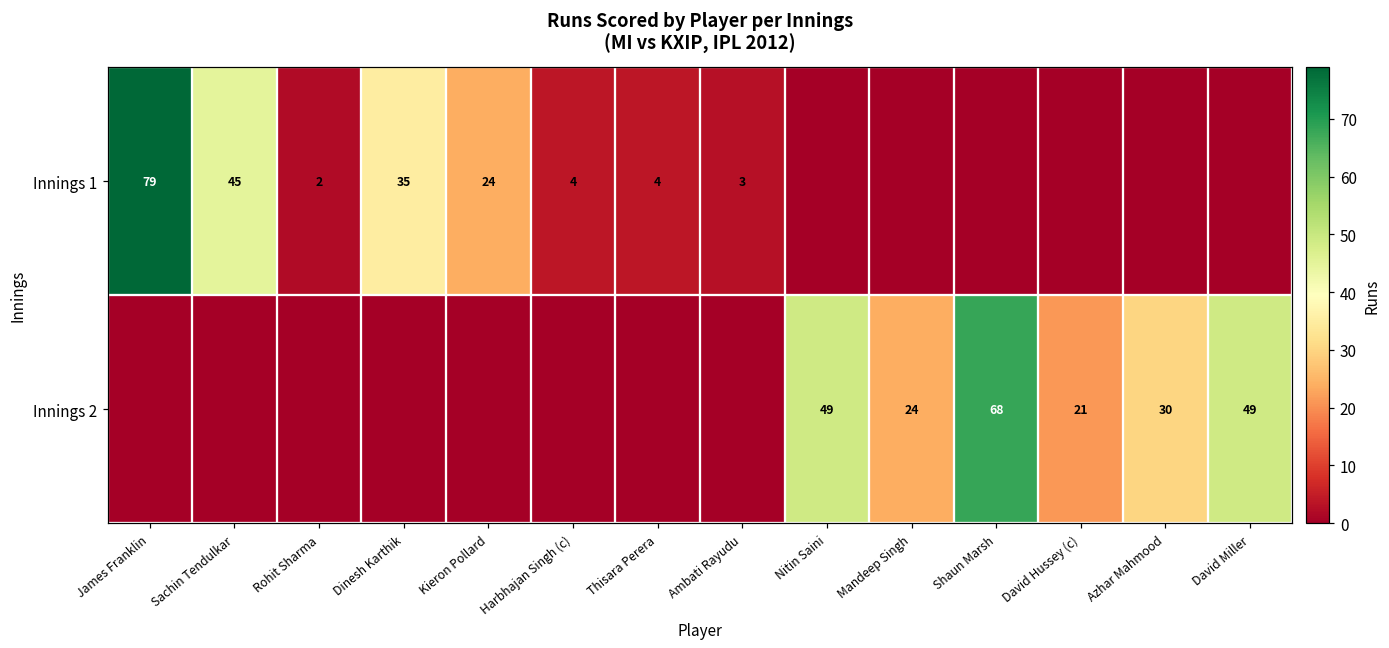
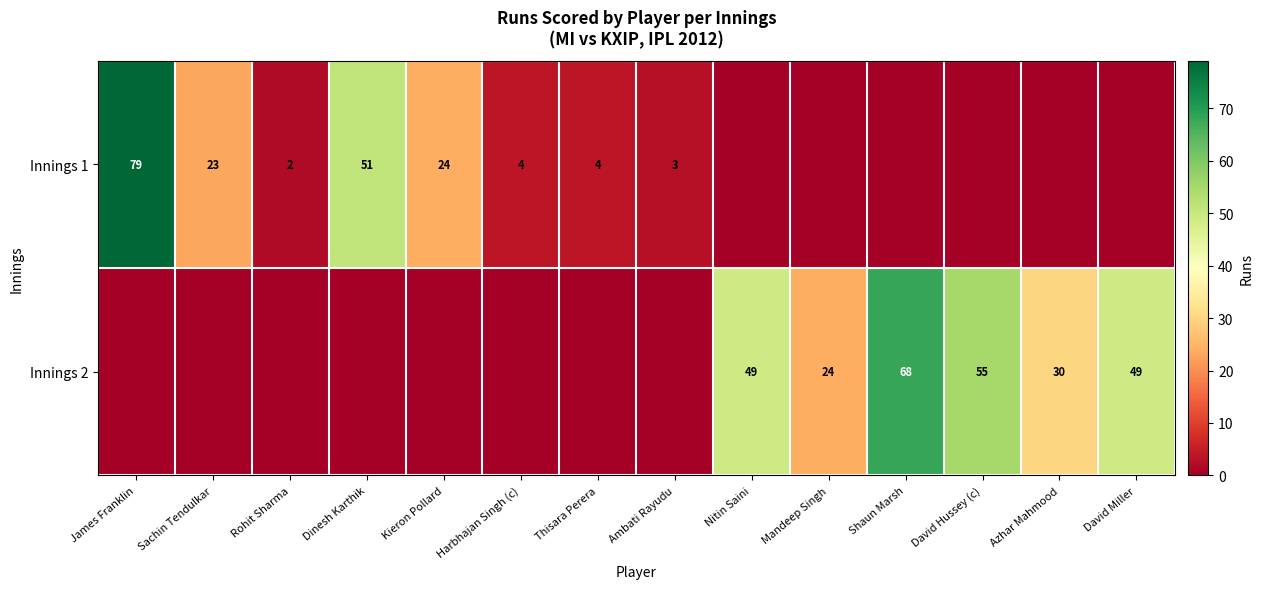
Innings 1, Sachin Tendulkar: 45 -> 23
Innings 1, Dinesh Karthik: 35 -> 51
Innings 2, David Hussey (c): 21 -> 55
